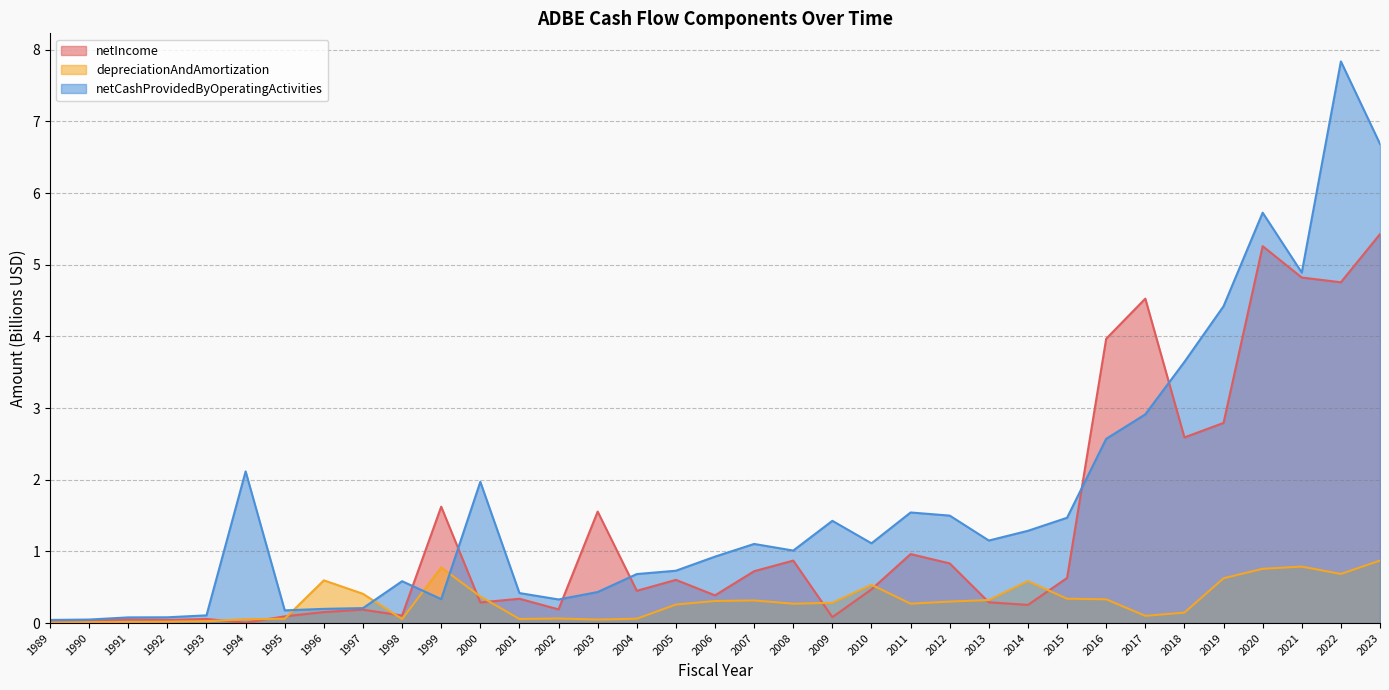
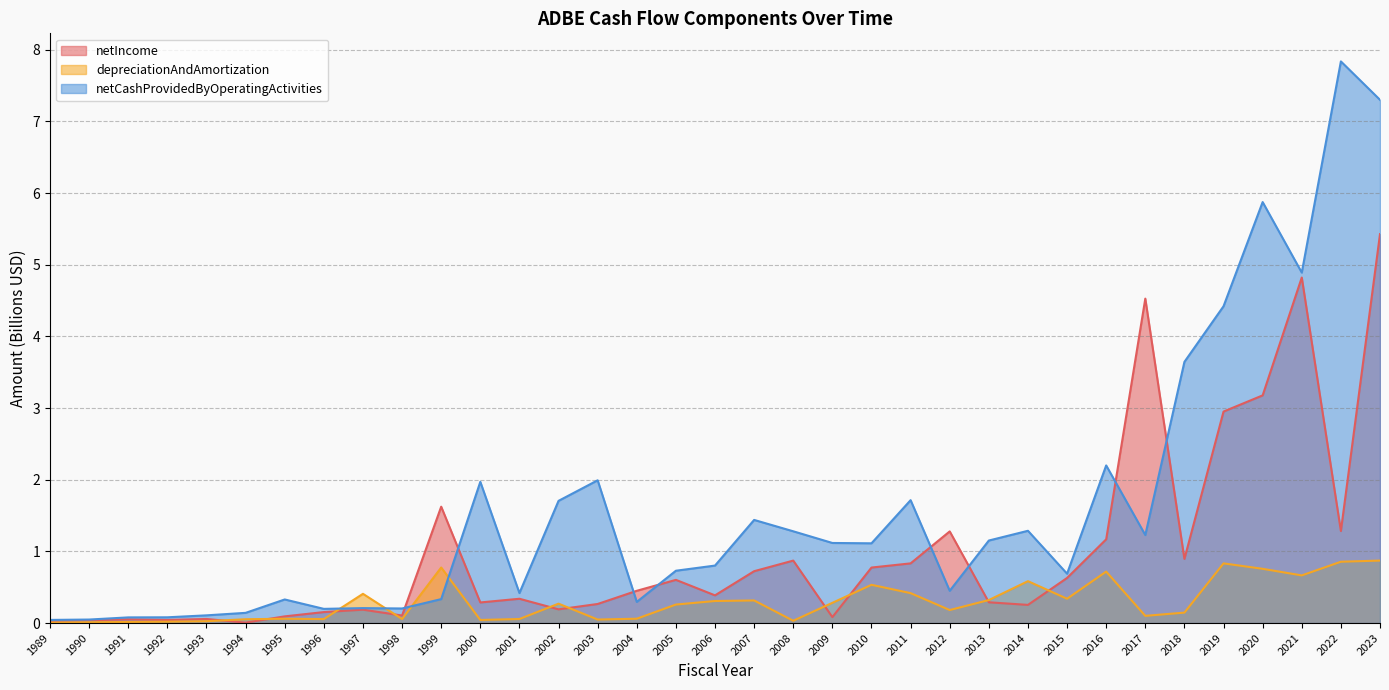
netCashProvidedByOperatingActivities, 1994: 2.1 -> 0.1
netCashProvidedByOperatingActivities, 1995: 0.2 -> 0.3
depreciationAndAmortization, 1996: 0.6 -> 0.1
netCashProvidedByOperatingActivities, 1998: 0.6 -> 0.2
depreciationAndAmortization, 2000: 0.4 -> 0.0
depreciationAndAmortization, 2002: 0.1 -> 0.3
netCashProvidedByOperatingActivities, 2002: 0.3 -> 1.7
netIncome, 2003: 1.6 -> 0.3
netCashProvidedByOperatingActivities, 2003: 0.4 -> 2.0
netCashProvidedByOperatingActivities, 2004: 0.7 -> 0.3
netCashProvidedByOperatingActivities, 2006: 0.9 -> 0.8
netCashProvidedByOperatingActivities, 2007: 1.1 -> 1.4
depreciationAndAmortization, 2008: 0.3 -> 0.0
netCashProvidedByOperatingActivities, 2008: 1.0 -> 1.3
netCashProvidedByOperatingActivities, 2009: 1.4 -> 1.1
netIncome, 2010: 0.5 -> 0.8
netIncome, 2011: 1.0 -> 0.8
depreciationAndAmortization, 2011: 0.3 -> 0.4
netCashProvidedByOperatingActivities, 2011: 1.5 -> 1.7
netIncome, 2012: 0.8 -> 1.3
depreciationAndAmortization, 2012: 0.3 -> 0.2
netCashProvidedByOperatingActivities, 2012: 1.5 -> 0.5
netCashProvidedByOperatingActivities, 2015: 1.5 -> 0.7
netIncome, 2016: 4.0 -> 1.2
depreciationAndAmortization, 2016: 0.3 -> 0.7
netCashProvidedByOperatingActivities, 2016: 2.6 -> 2.2
netCashProvidedByOperatingActivities, 2017: 2.9 -> 1.2
netIncome, 2018: 2.6 -> 0.9
netIncome, 2019: 2.8 -> 3.0
depreciationAndAmortization, 2019: 0.6 -> 0.8
netIncome, 2020: 5.3 -> 3.2
netCashProvidedByOperatingActivities, 2020: 5.7 -> 5.9
depreciationAndAmortization, 2021: 0.8 -> 0.7
netIncome, 2022: 4.8 -> 1.3
depreciationAndAmortization, 2022: 0.7 -> 0.9
netCashProvidedByOperatingActivities, 2023: 6.7 -> 7.3
